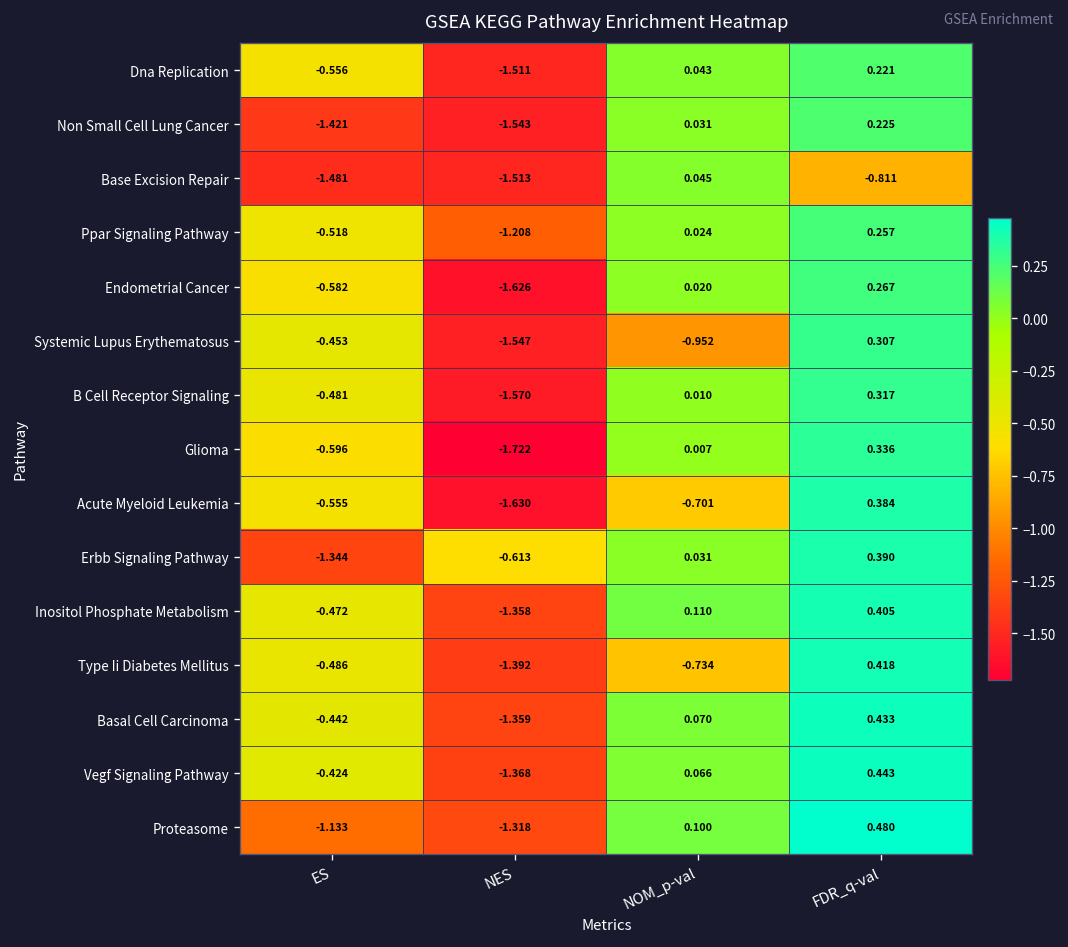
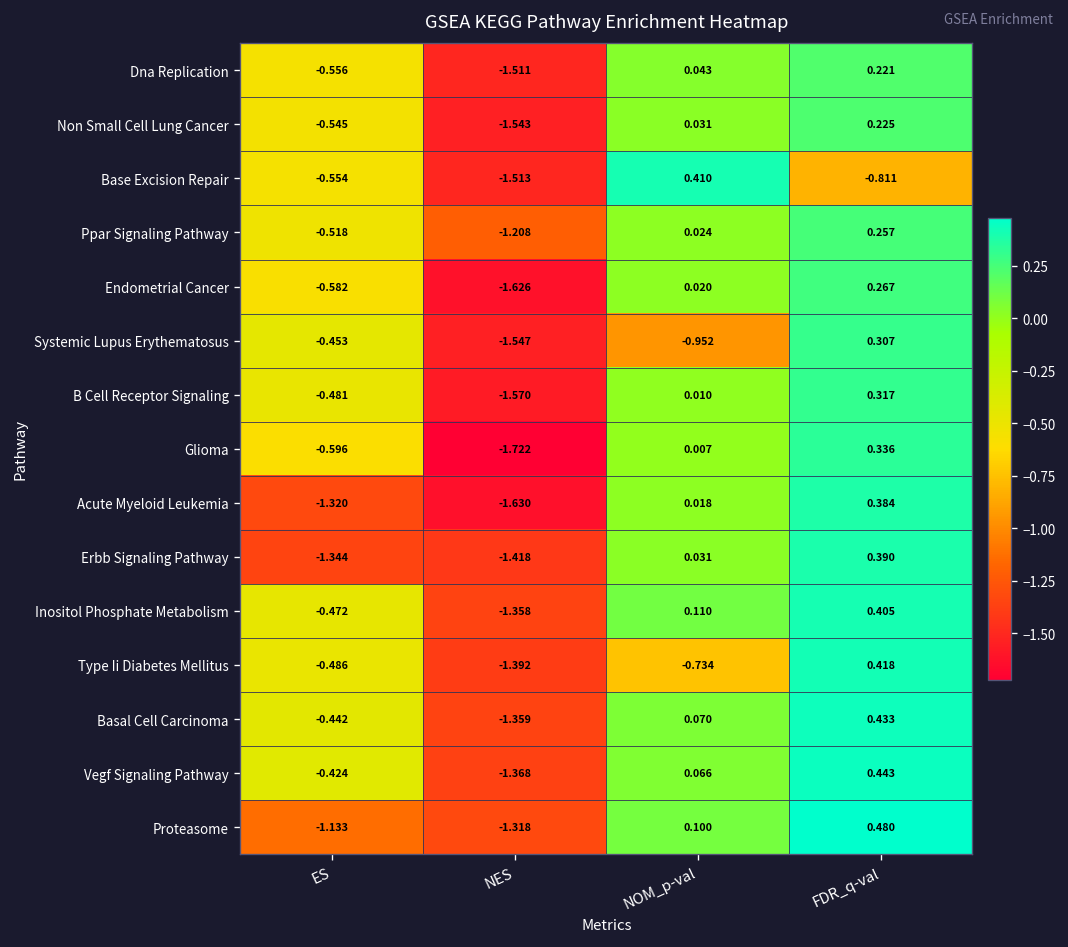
Non Small Cell Lung Cancer, ES: -1.421 -> -0.545
Base Excision Repair, ES: -1.481 -> -0.554
Base Excision Repair, NOM_p-val: 0.045 -> 0.410
Acute Myeloid Leukemia, ES: -0.555 -> -1.320
Acute Myeloid Leukemia, NOM_p-val: -0.701 -> 0.018
Erbb Signaling Pathway, NES: -0.613 -> -1.418
